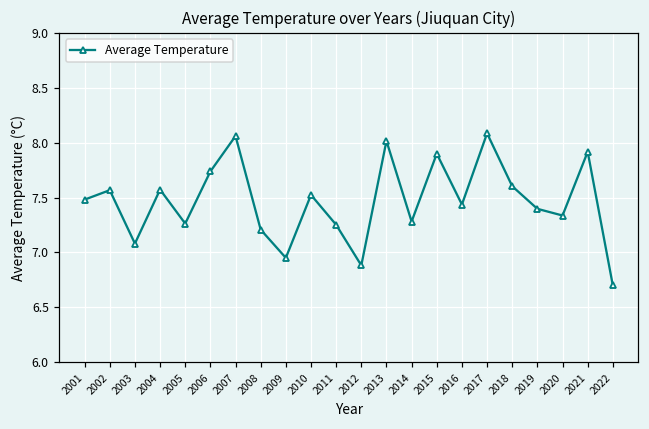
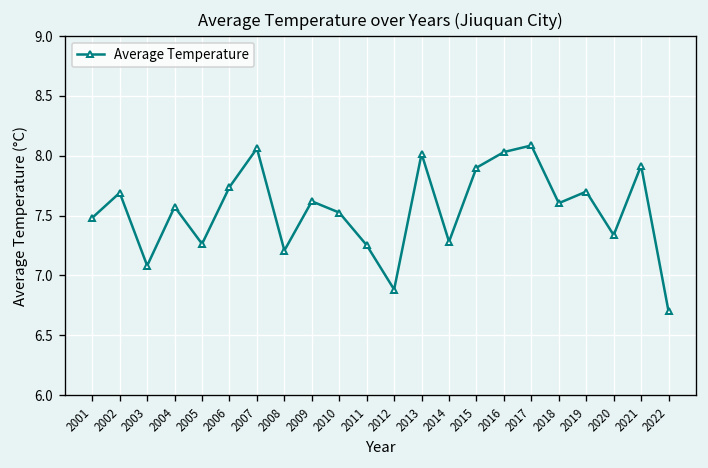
2002: 7.6 -> 7.7
2009: 7.0 -> 7.6
2016: 7.4 -> 8.0
2019: 7.4 -> 7.7
